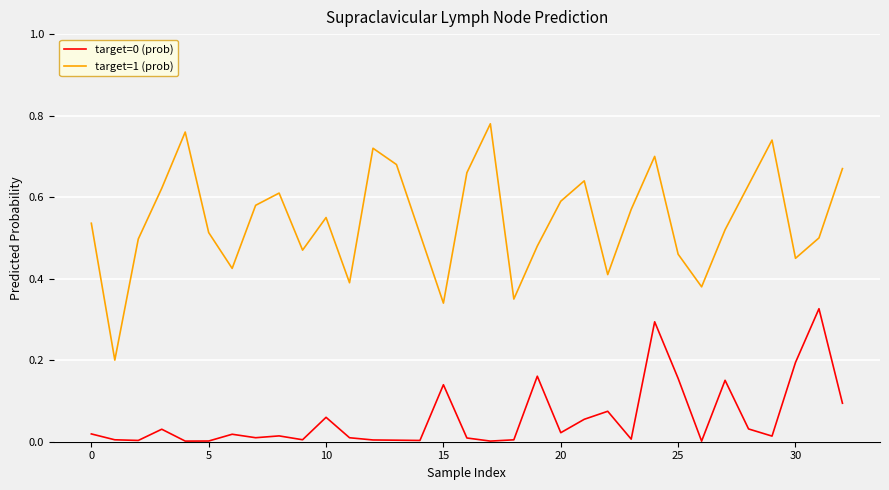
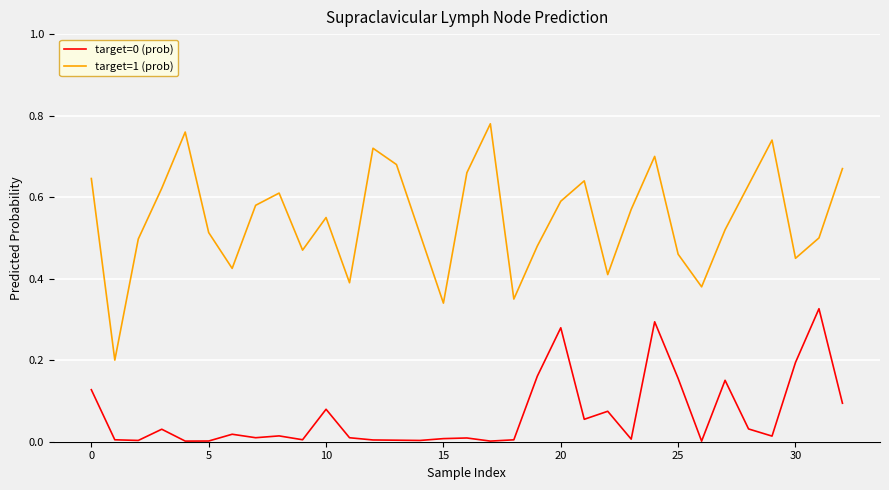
target=0 (prob), 0: 0.02 -> 0.13
target=1 (prob), 0: 0.54 -> 0.65
target=0 (prob), 10: 0.06 -> 0.08
target=0 (prob), 15: 0.14 -> 0.01
target=0 (prob), 20: 0.02 -> 0.28
